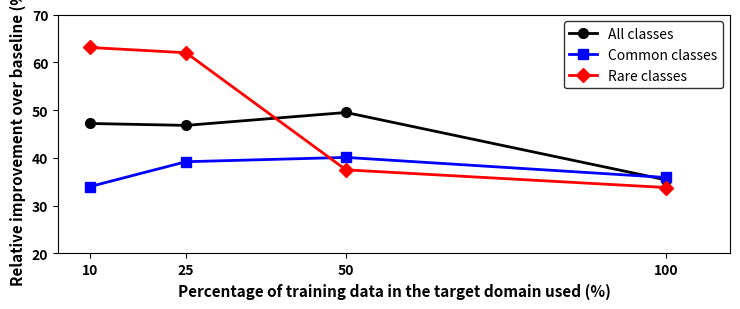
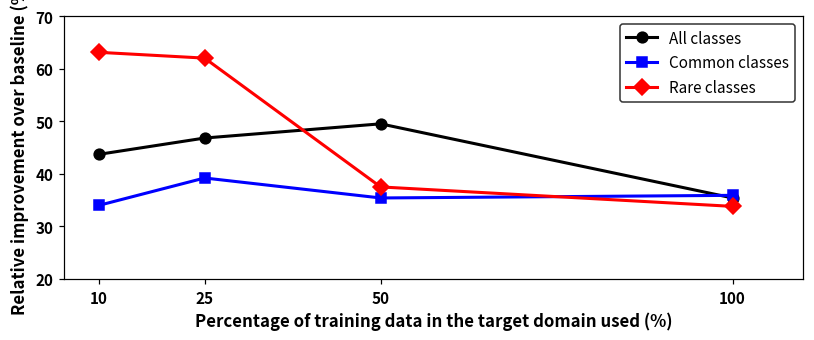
All classes, 10: 47 -> 44
Common classes, 50: 40 -> 35
